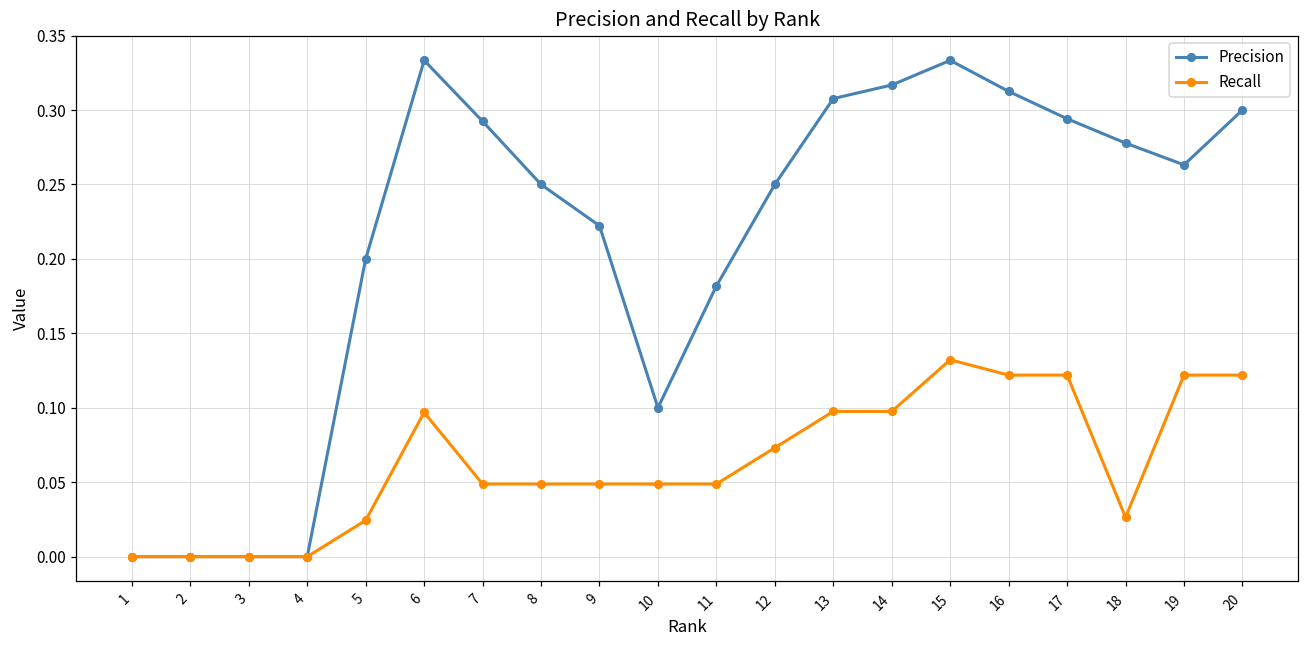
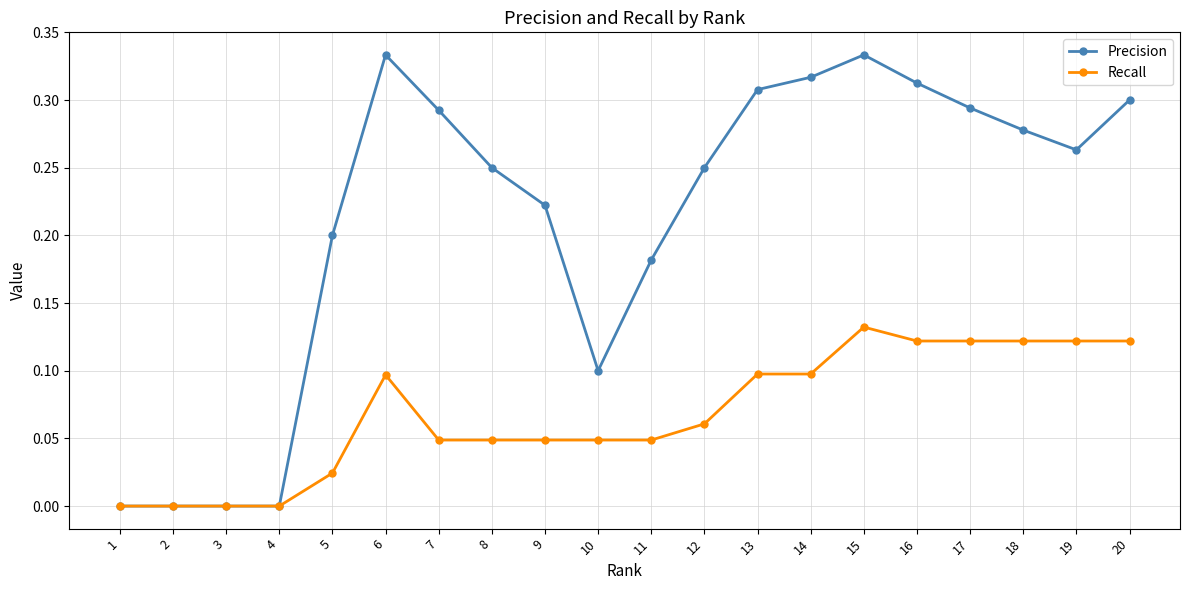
Recall, 12: 0.073 -> 0.061
Recall, 18: 0.026 -> 0.122
